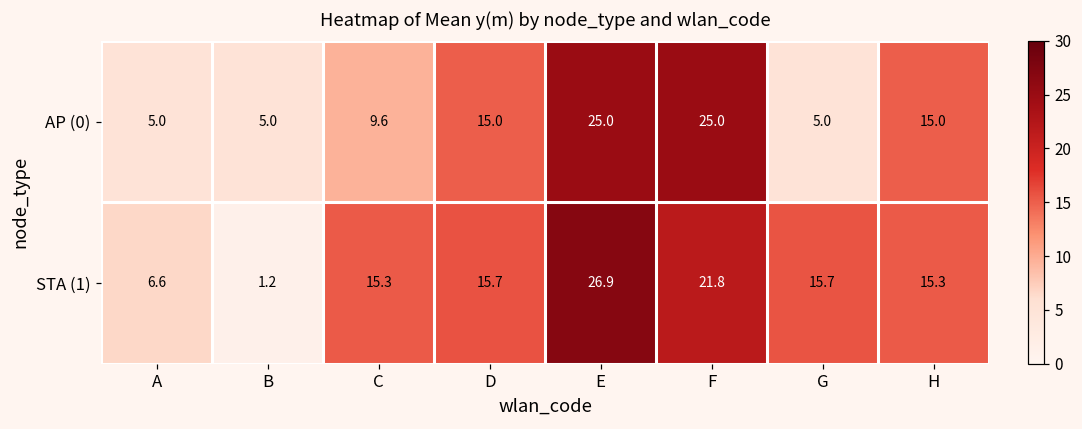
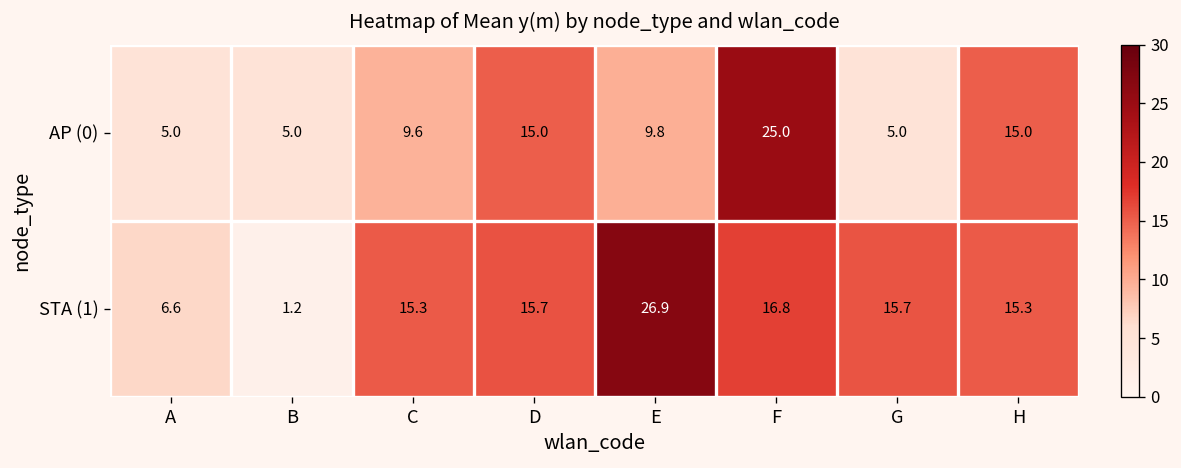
AP (0), E: 25.0 -> 9.8
STA (1), F: 21.8 -> 16.8
